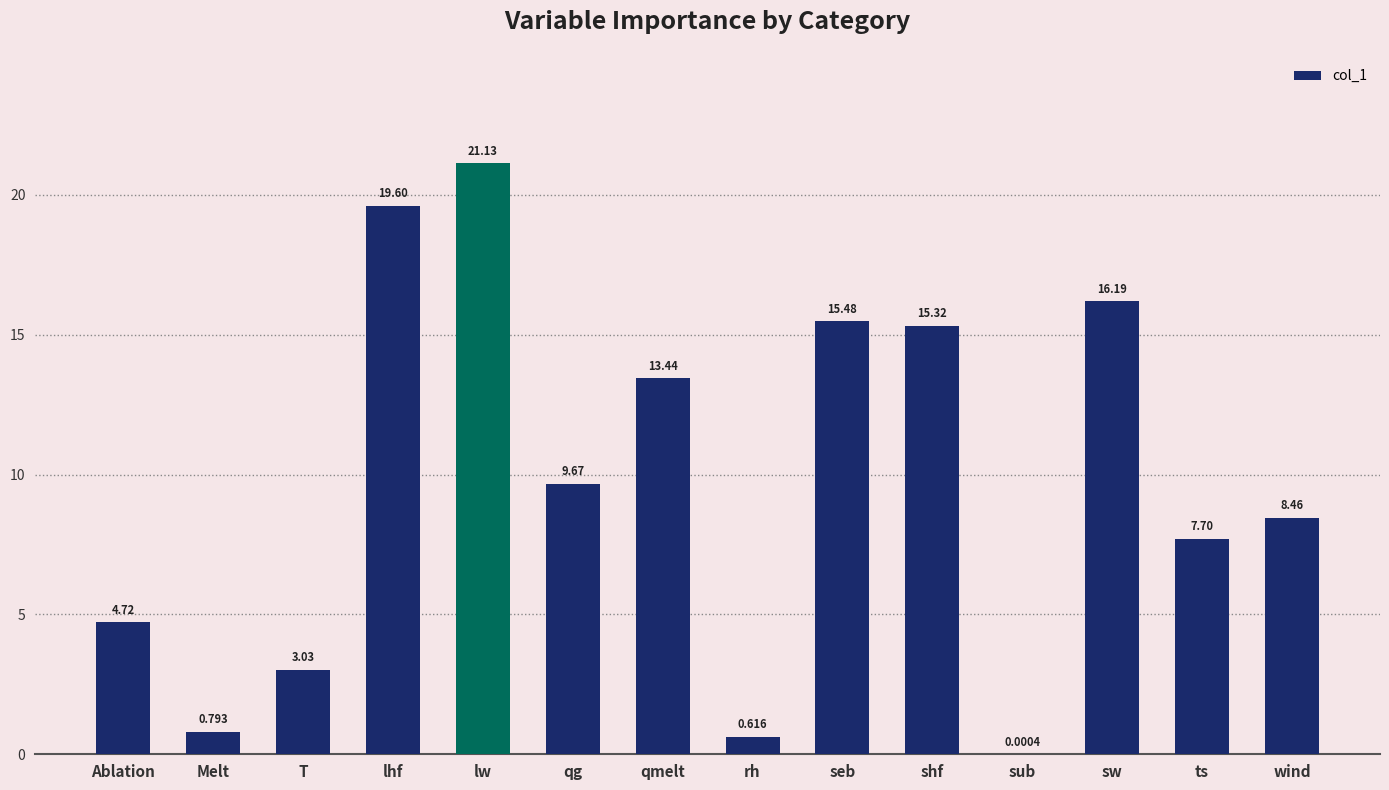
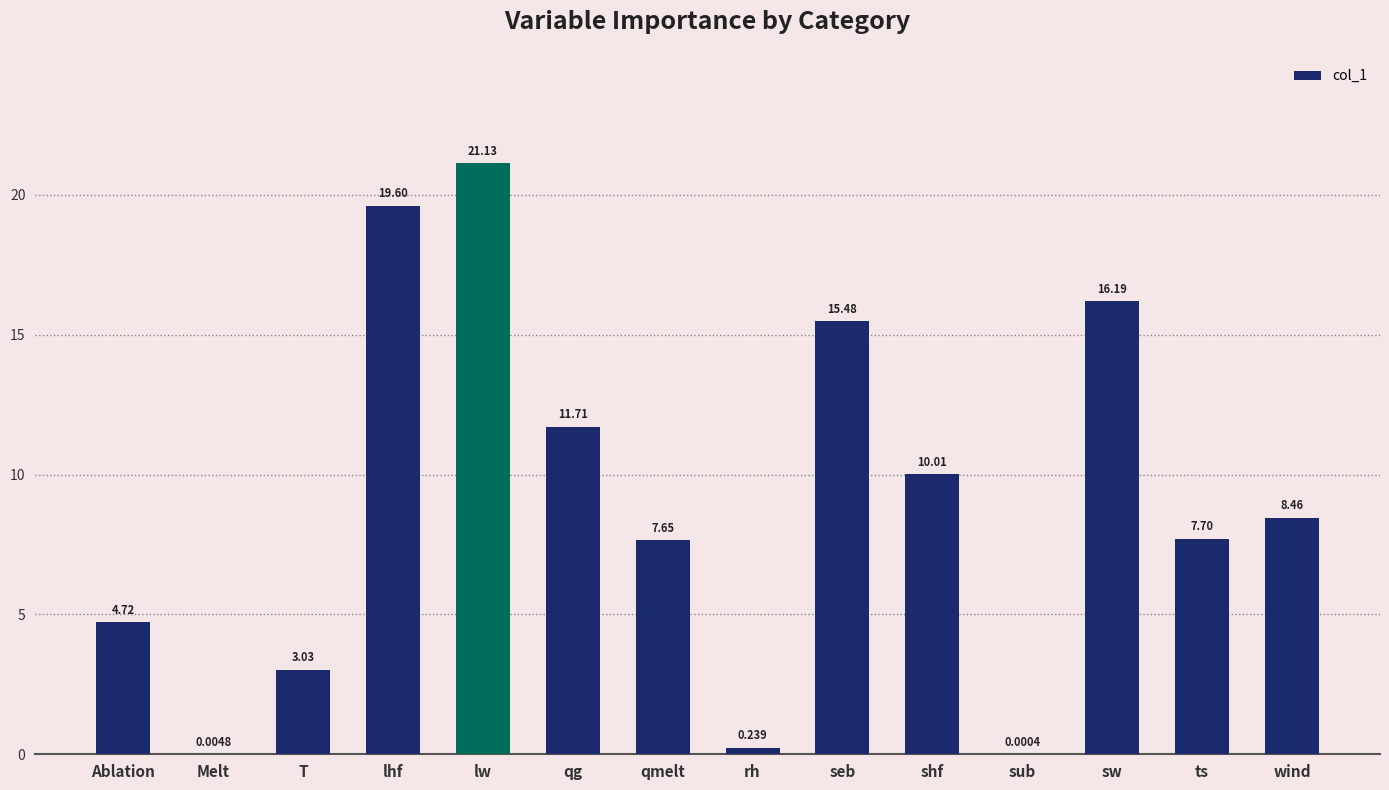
Melt: 0.793 -> 0.0048
qg: 9.67 -> 11.71
qmelt: 13.44 -> 7.65
rh: 0.616 -> 0.239
shf: 15.32 -> 10.01
